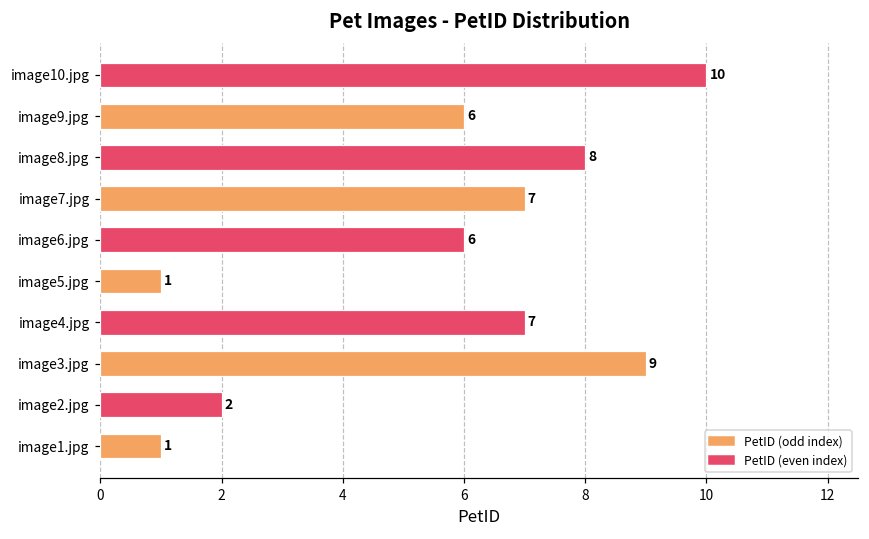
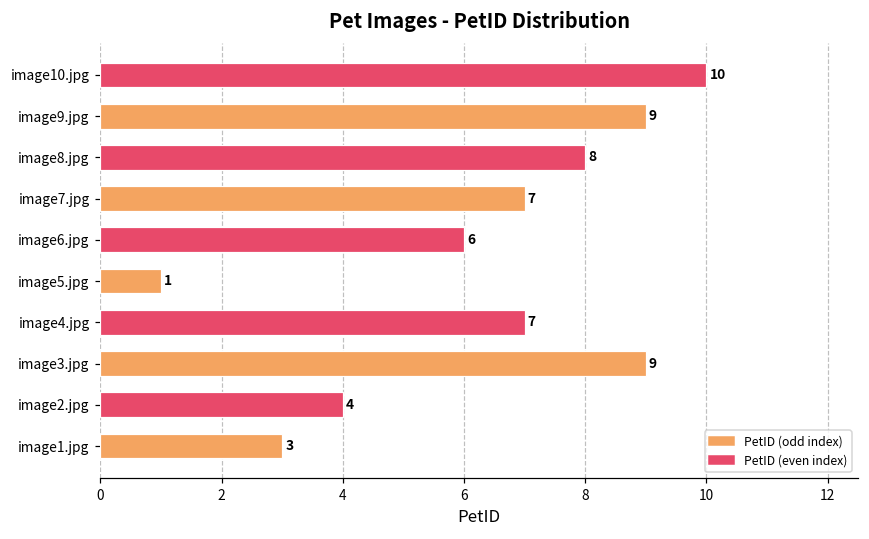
image9.jpg: 6 -> 9
image2.jpg: 2 -> 4
image1.jpg: 1 -> 3
